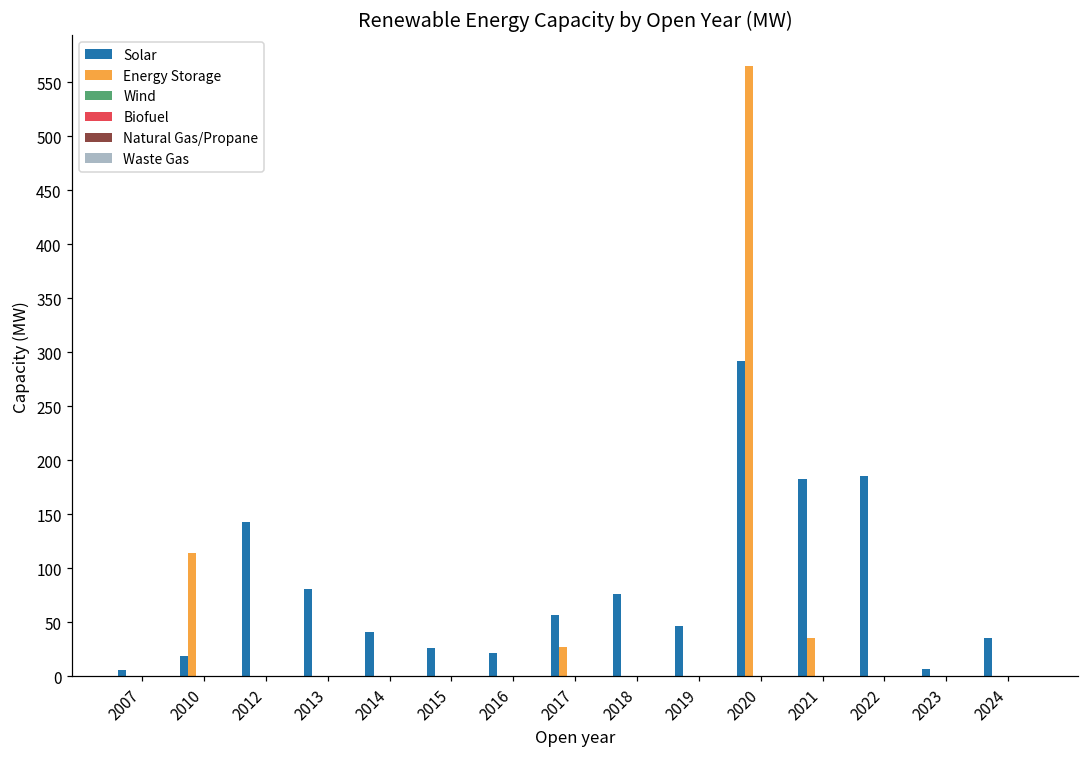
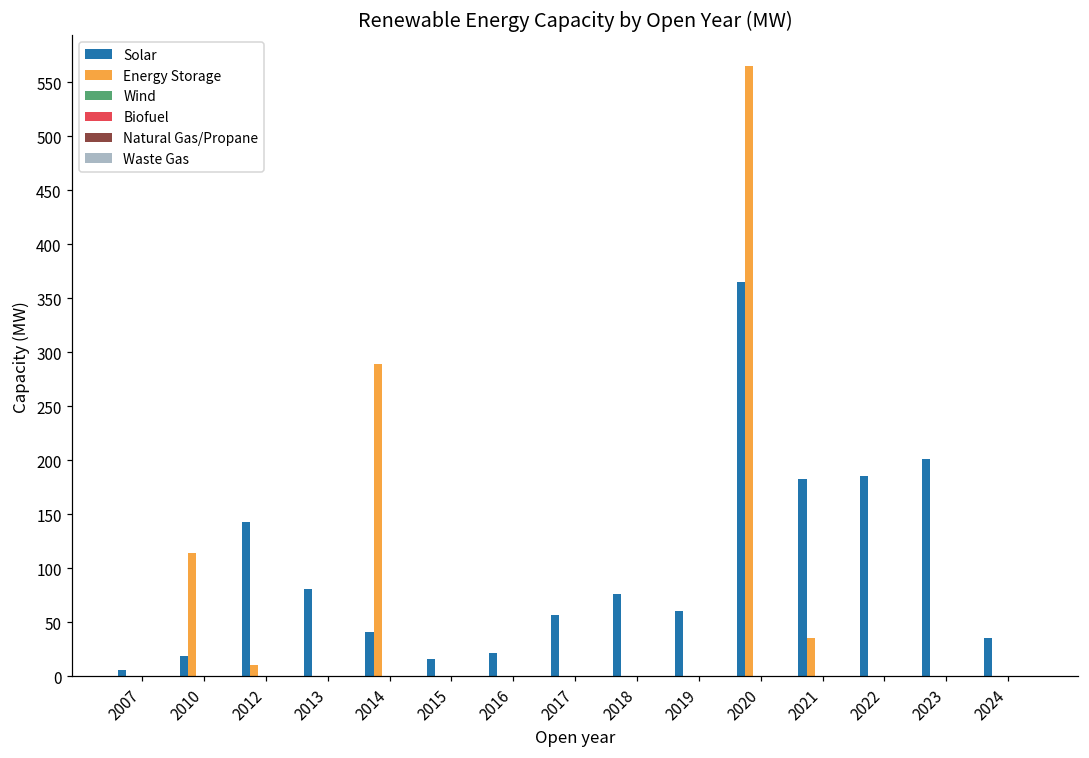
Energy Storage, 2012: 0 -> 10
Energy Storage, 2014: 0 -> 290
Solar, 2015: 30 -> 20
Energy Storage, 2017: 30 -> 0
Solar, 2019: 50 -> 60
Solar, 2020: 290 -> 360
Solar, 2023: 10 -> 200
